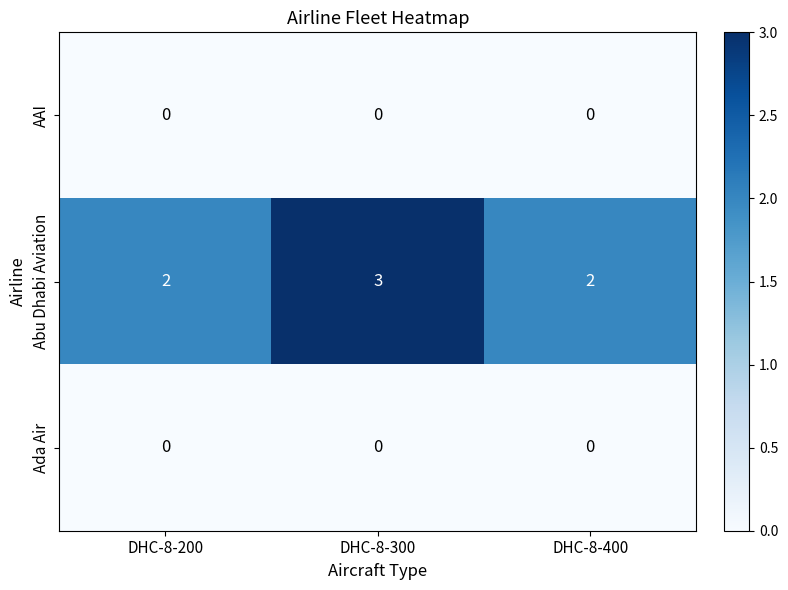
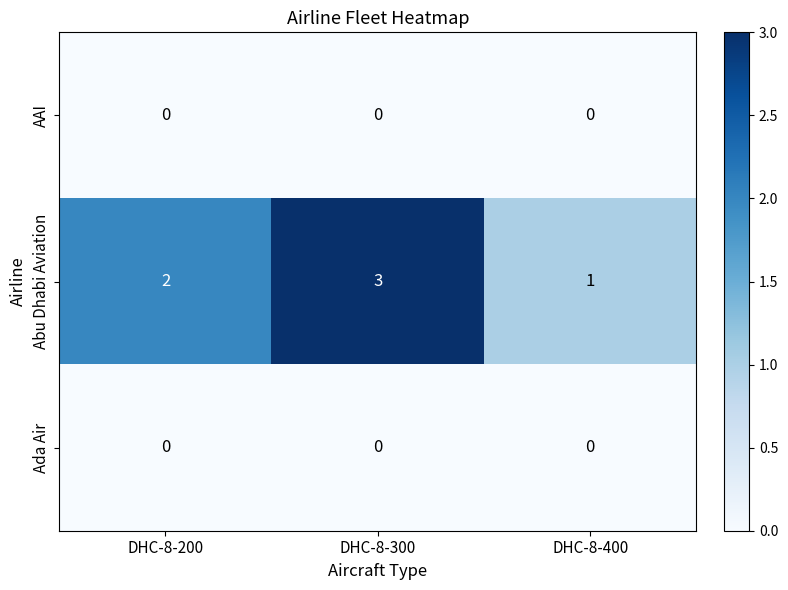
Abu Dhabi Aviation, DHC-8-400: 2 -> 1
